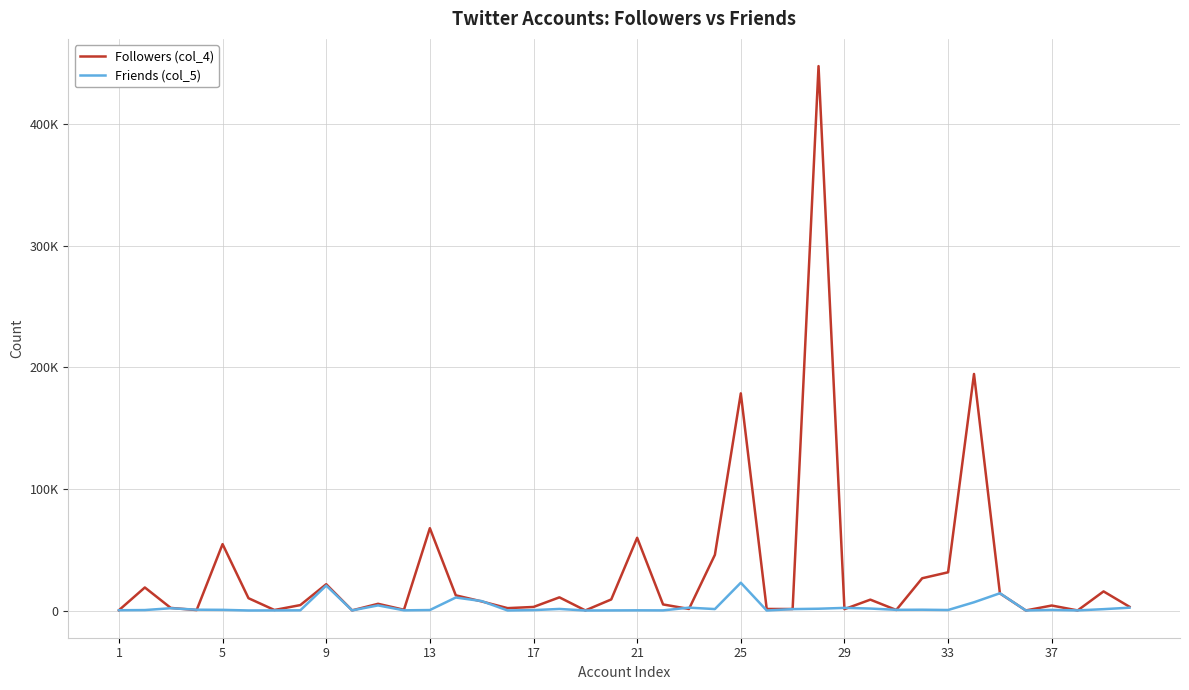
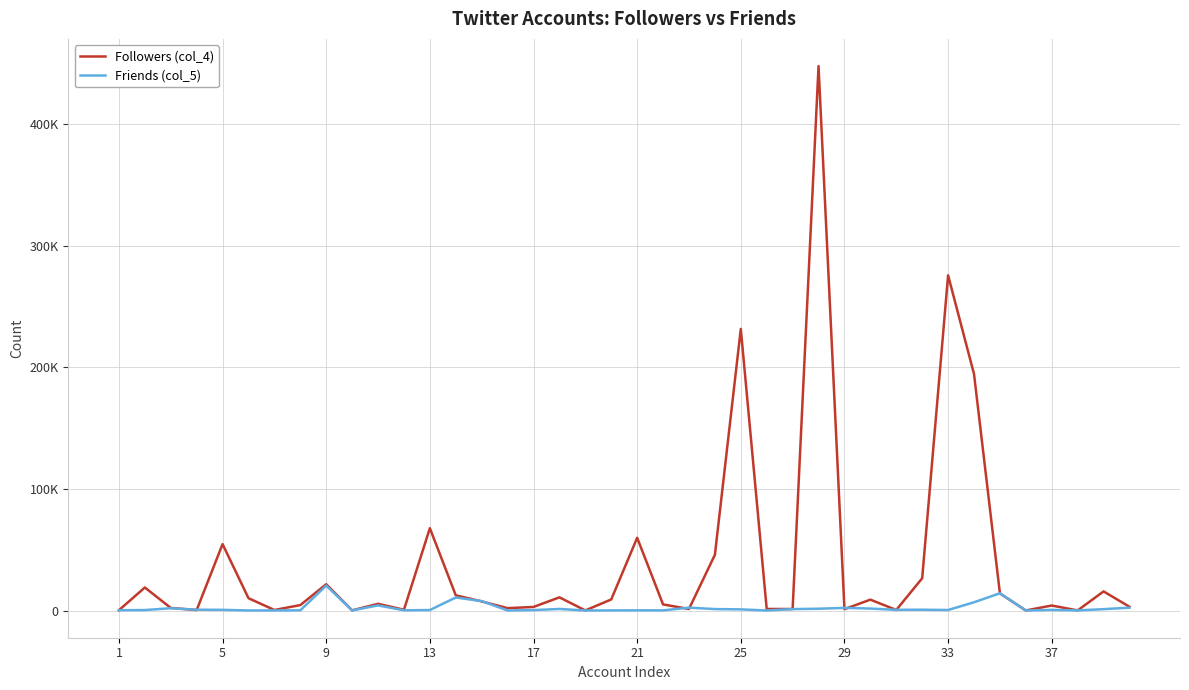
Followers (col_4), 25: 179000 -> 232000
Friends (col_5), 25: 23000 -> 1000
Followers (col_4), 33: 31000 -> 276000
